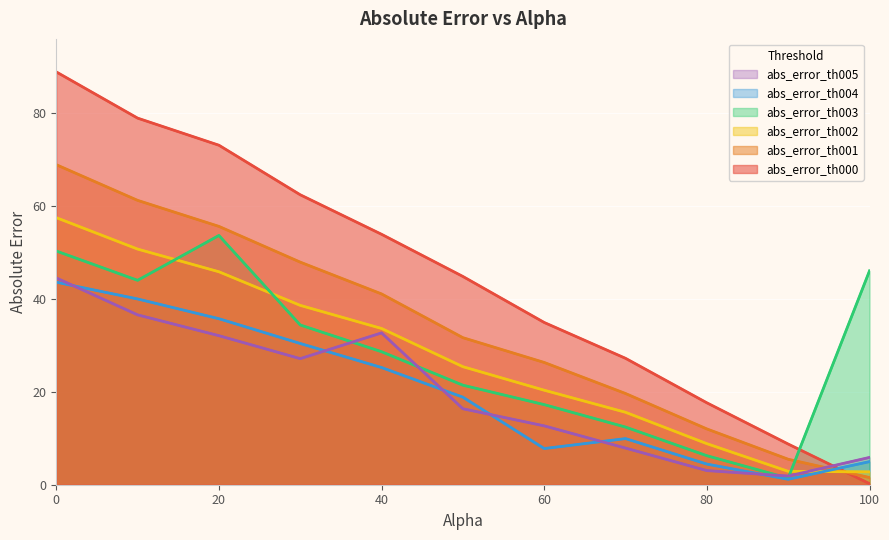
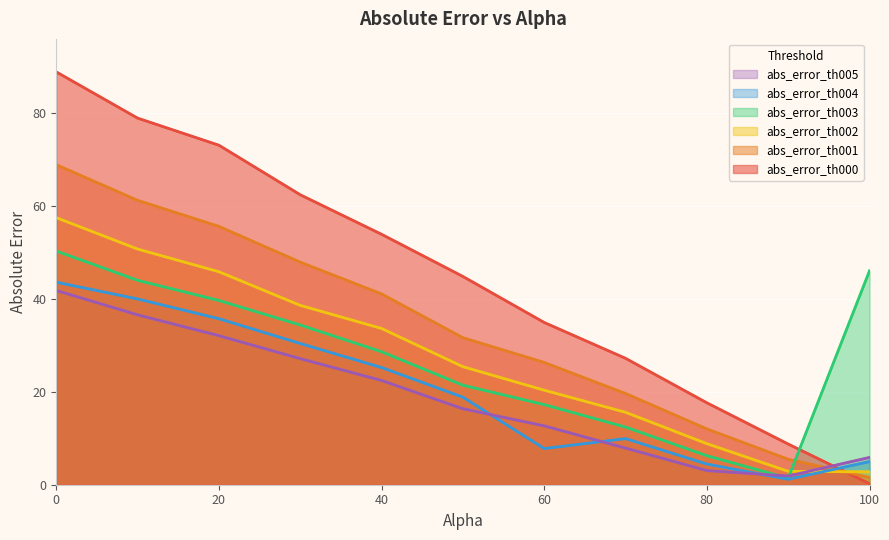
abs_error_th005, 0: 44 -> 42
abs_error_th003, 20: 54 -> 40
abs_error_th005, 40: 33 -> 22
